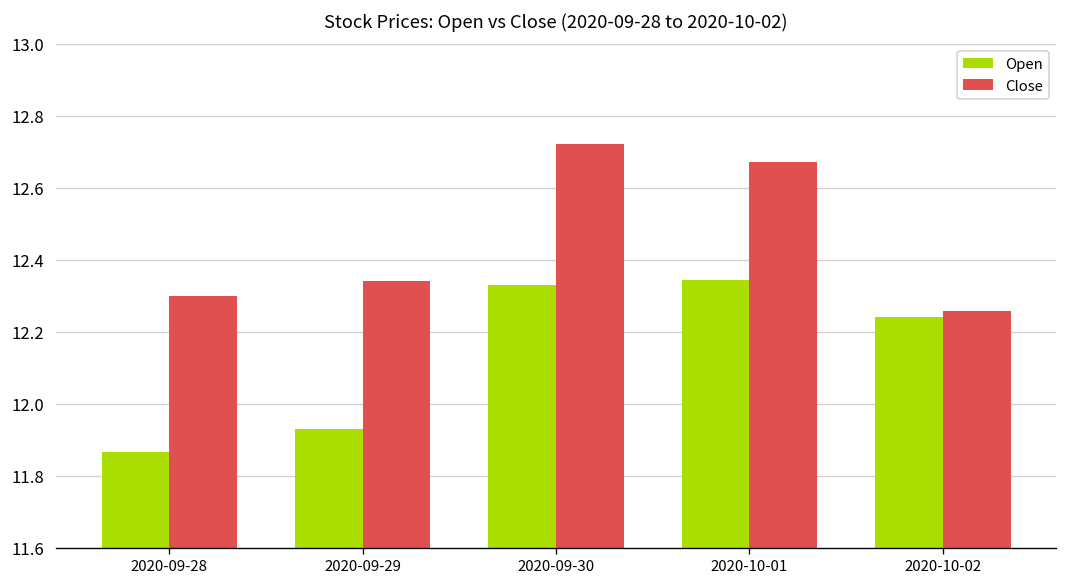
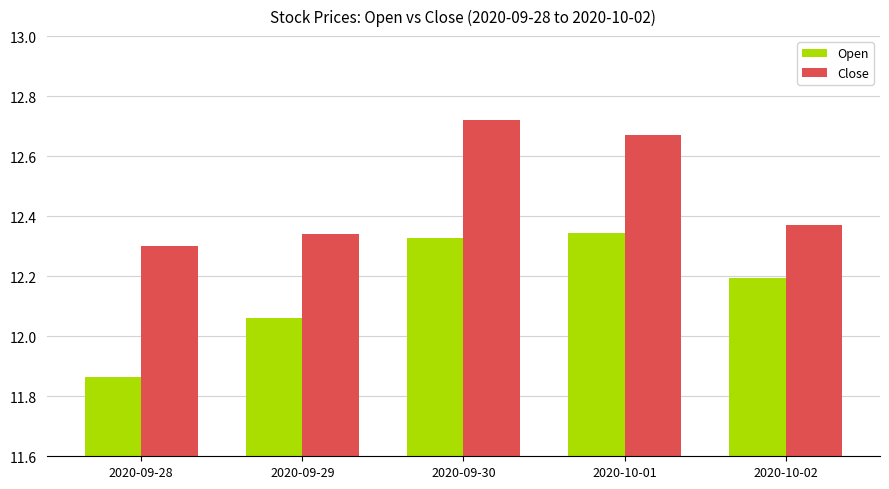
Open, 2020-09-29: 11.93 -> 12.06
Open, 2020-10-02: 12.24 -> 12.19
Close, 2020-10-02: 12.26 -> 12.37
